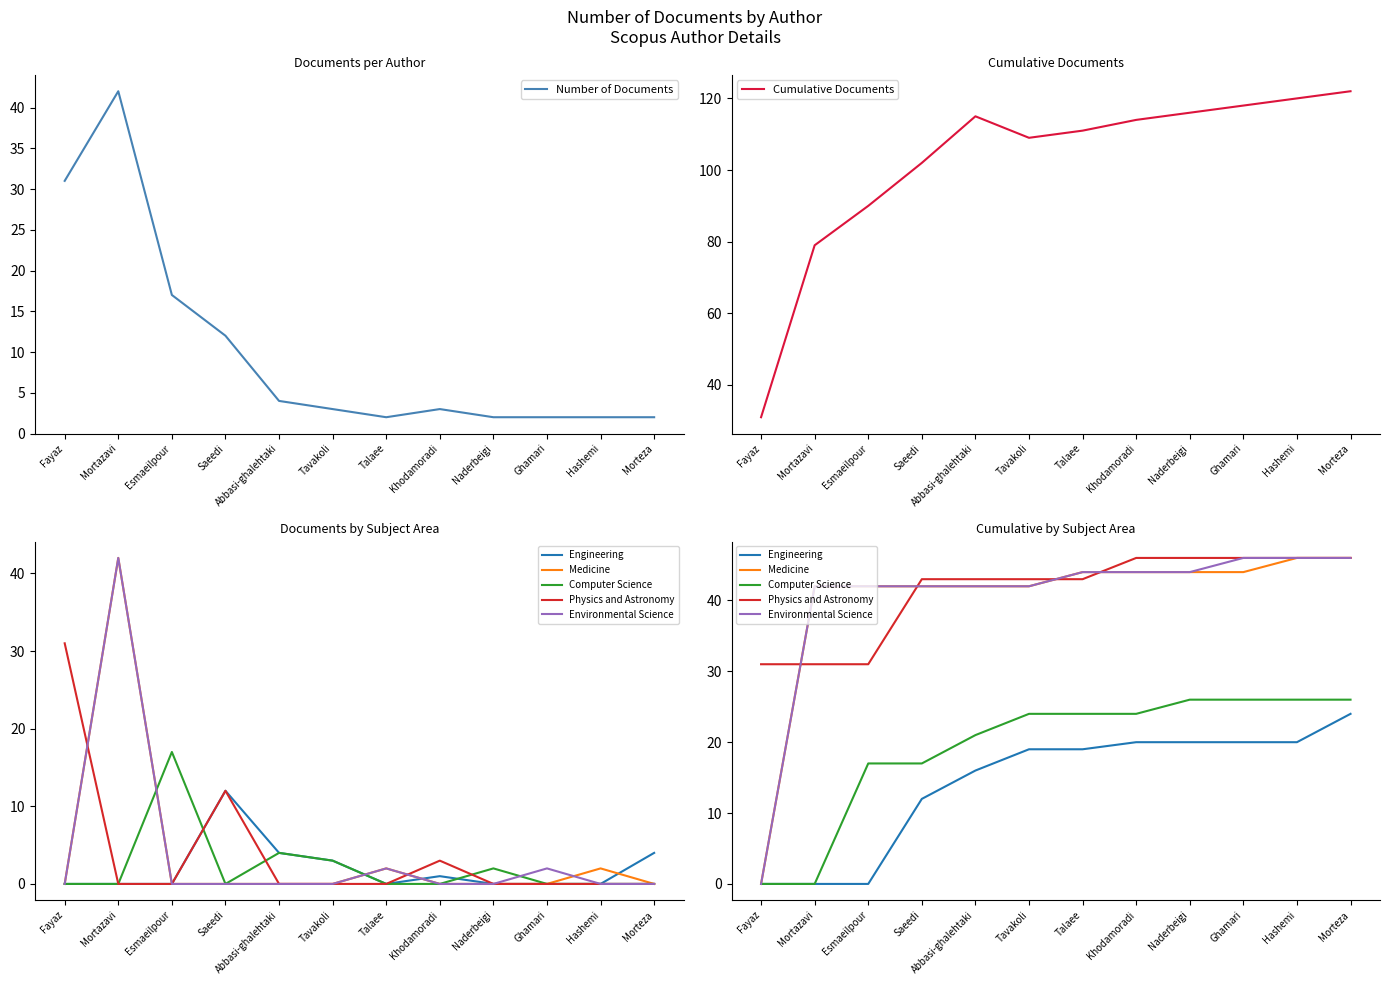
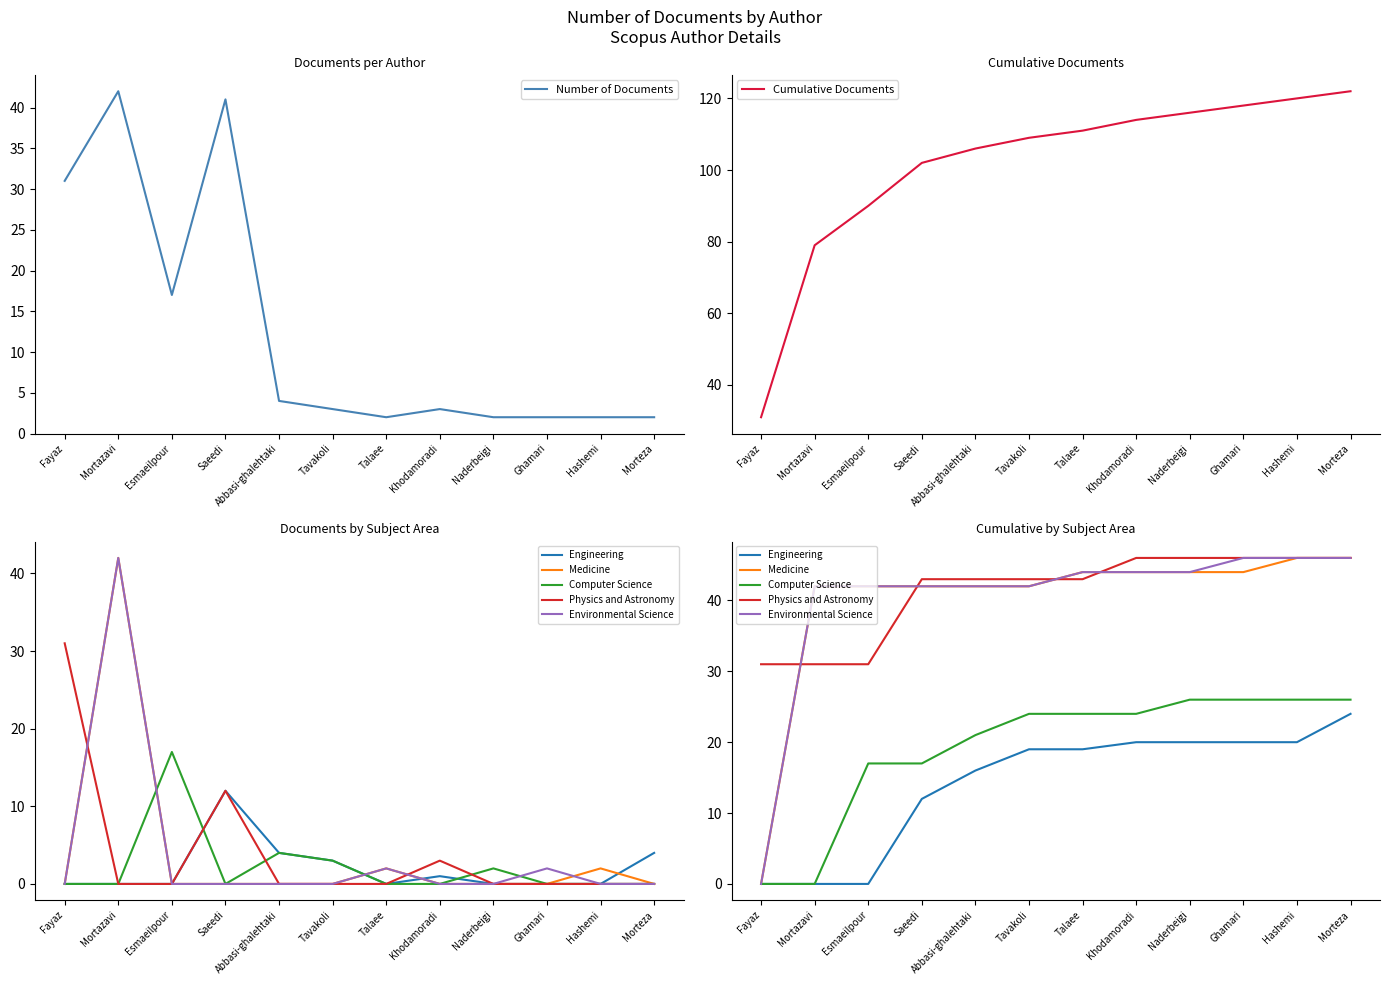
Documents per Author, Saeedi: 12 -> 41
Cumulative Documents, Abbasi-ghalehtaki: 115 -> 106
